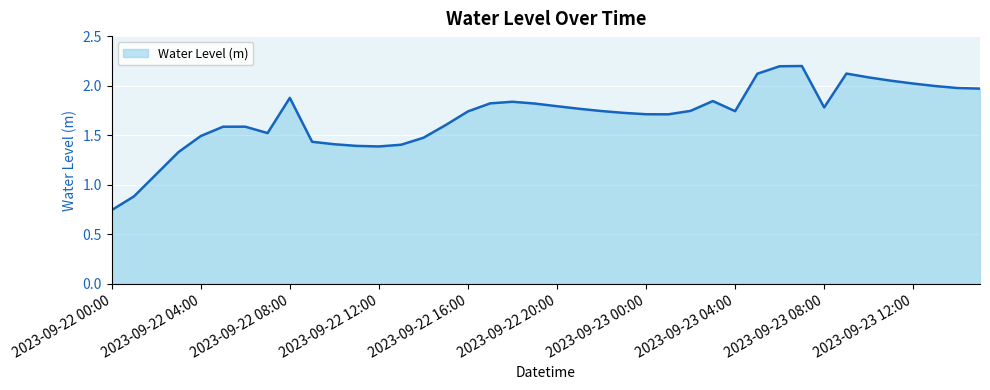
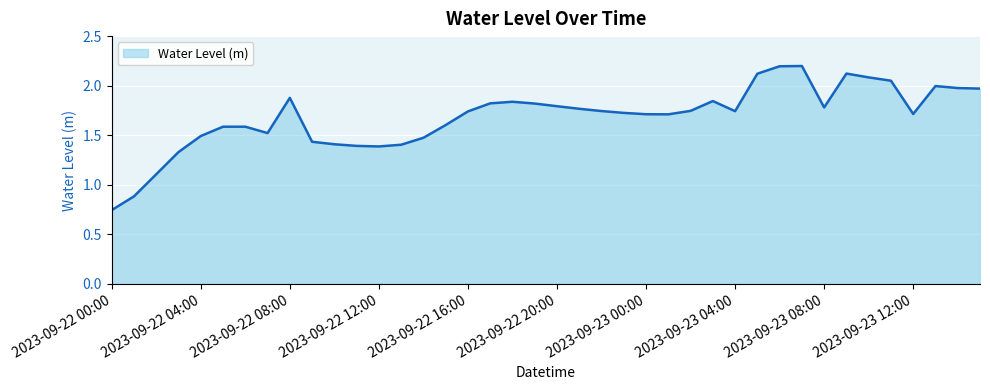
2023-09-23 12:00: 2.0 -> 1.7
